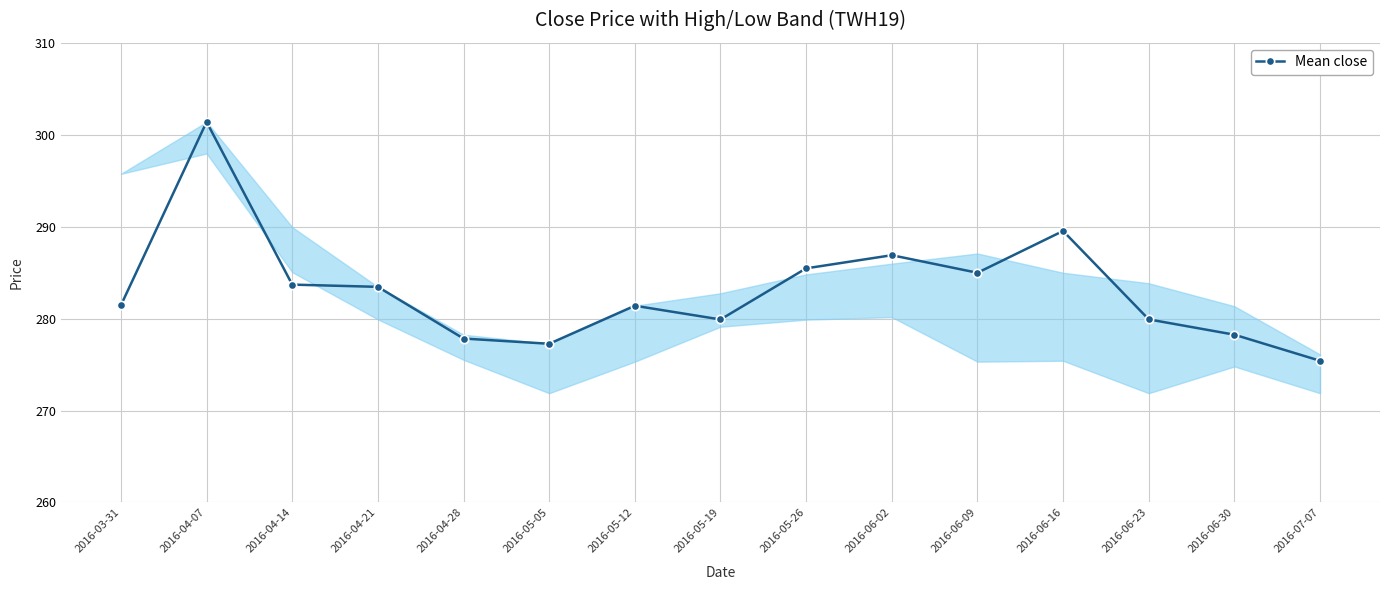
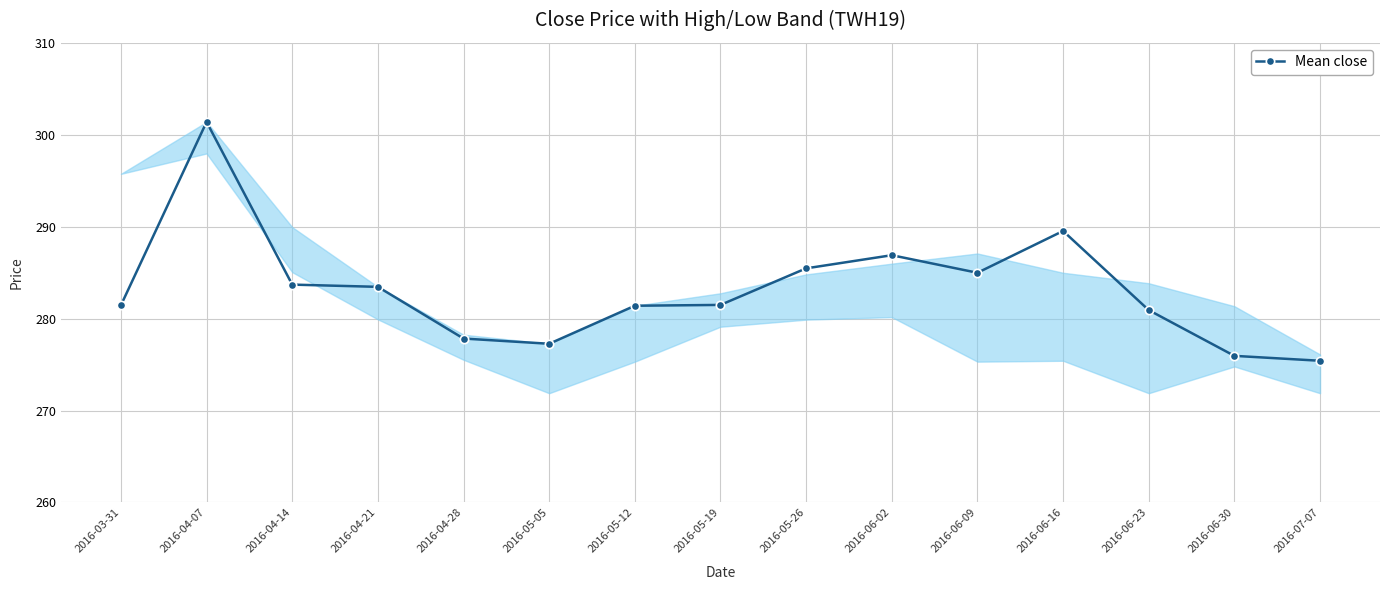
Mean close, 2016-05-19: 280 -> 281
Mean close, 2016-06-23: 280 -> 281
Mean close, 2016-06-30: 278 -> 276
